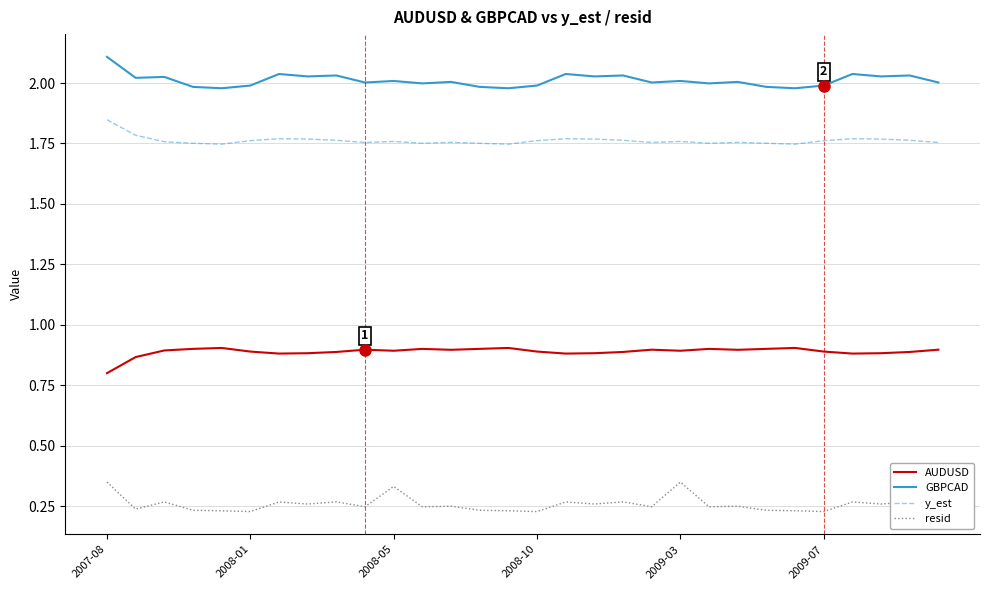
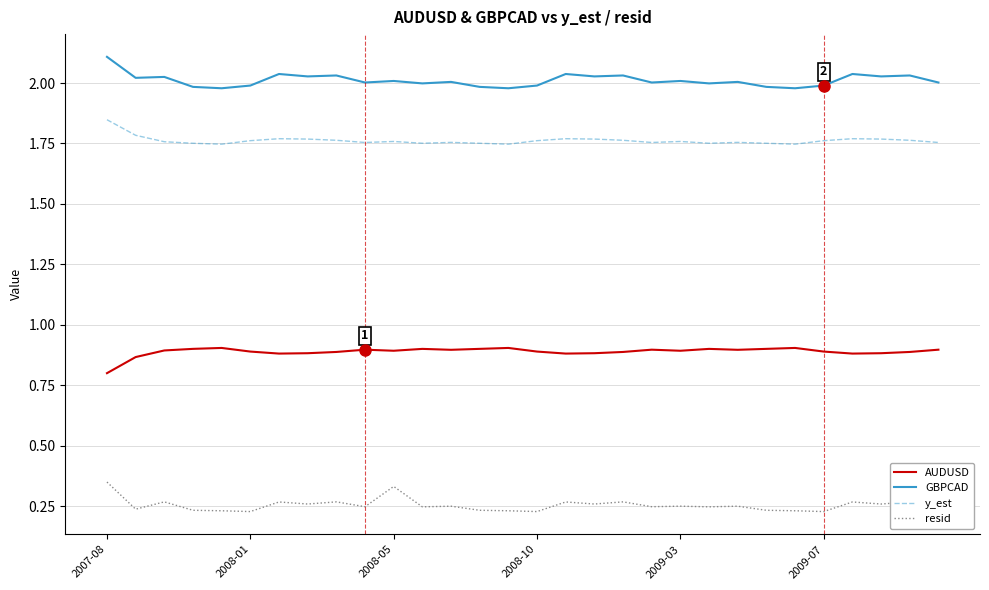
resid, 2009-03: 0.35 -> 0.25
